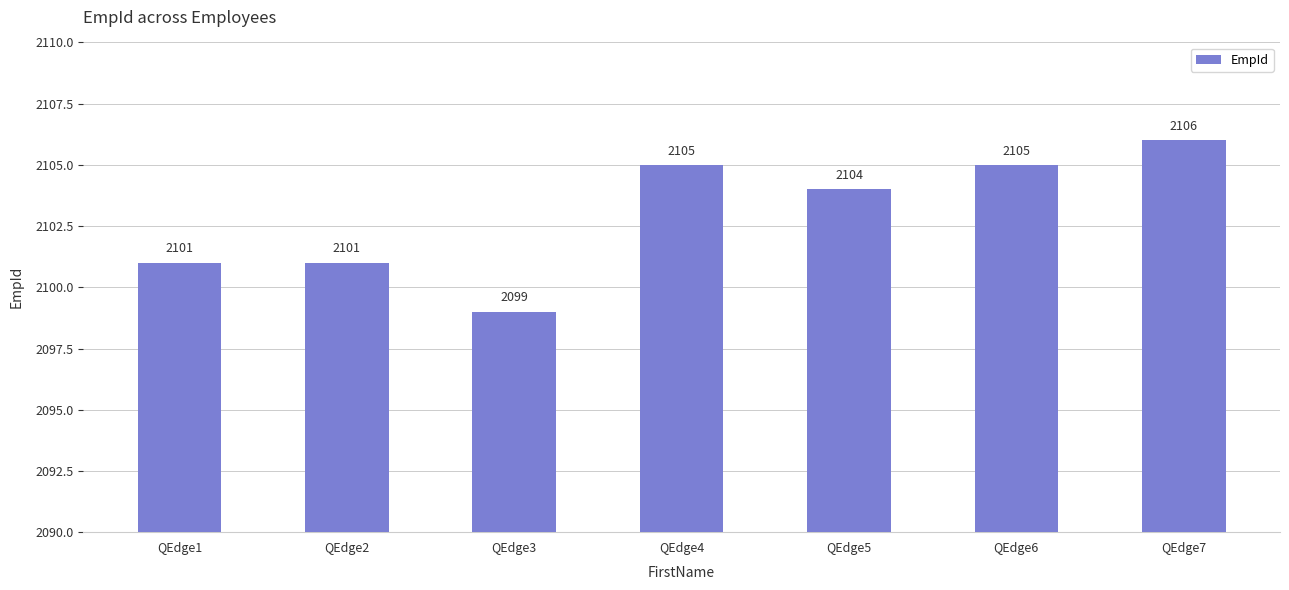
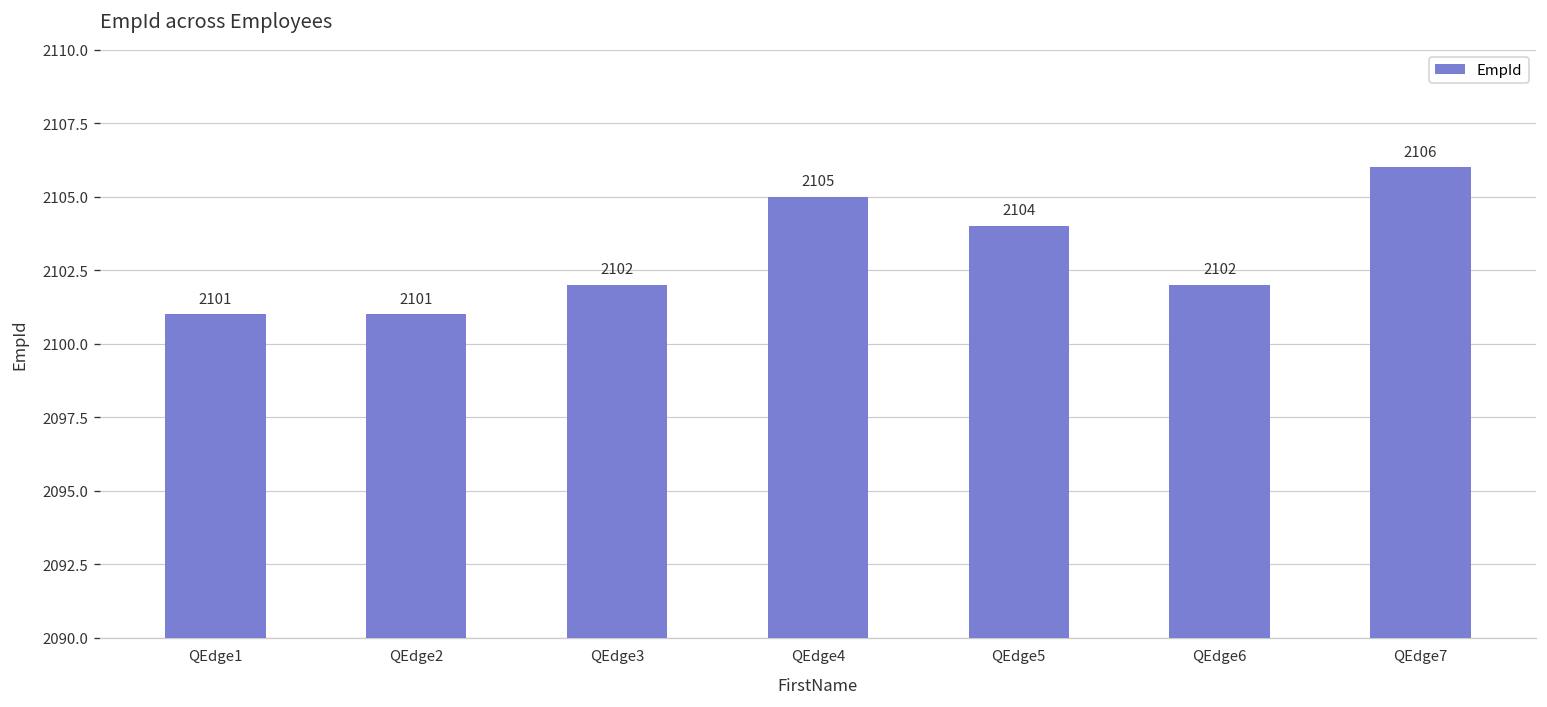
QEdge3: 2099 -> 2102
QEdge6: 2105 -> 2102
